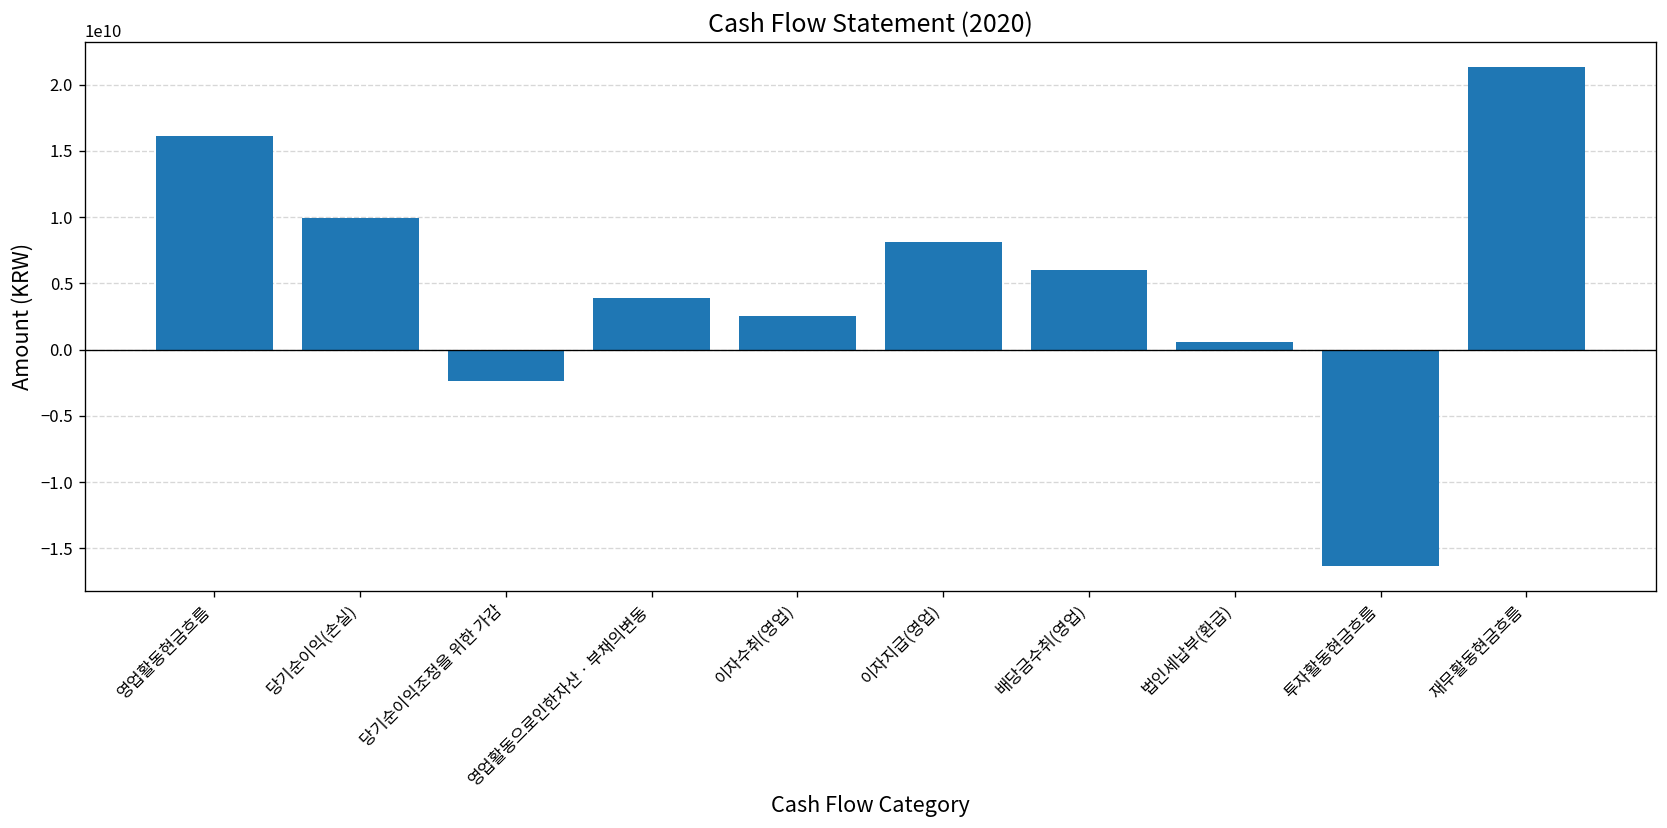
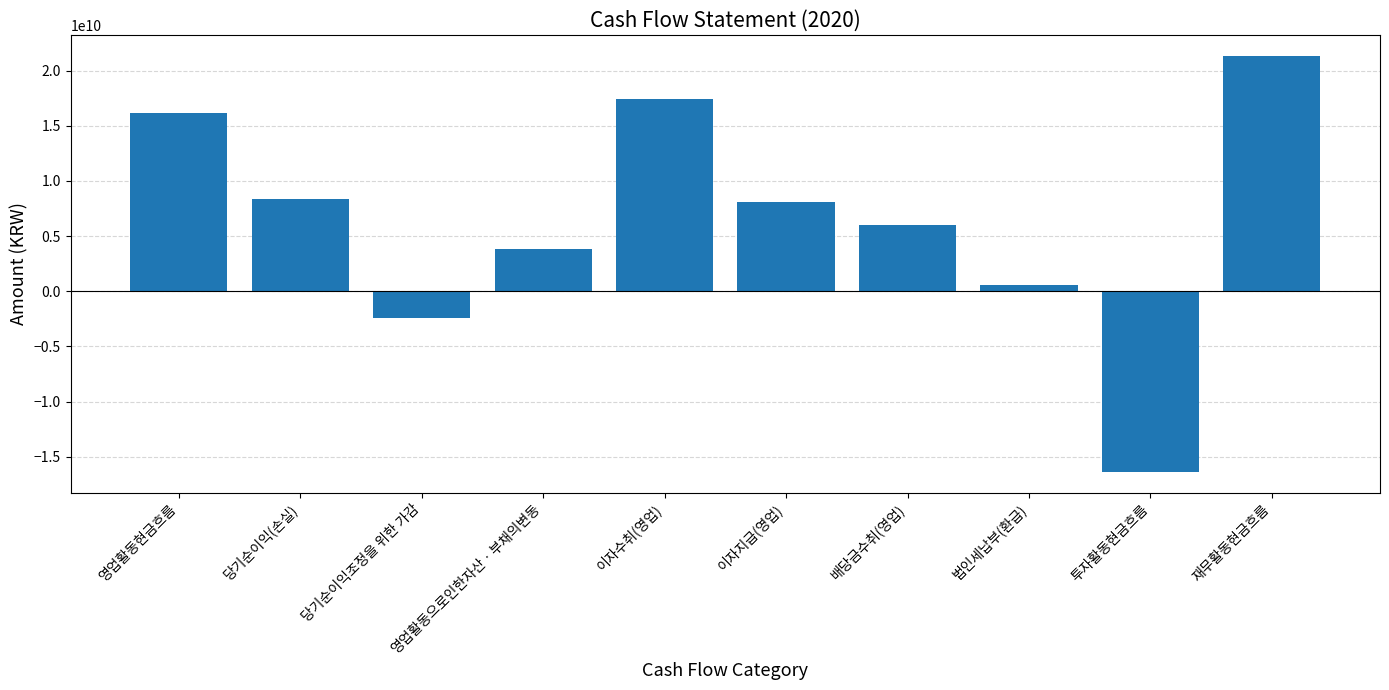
당기순이익(손실): 10000000000 -> 8400000000
이자수취(영업): 2600000000 -> 17400000000
